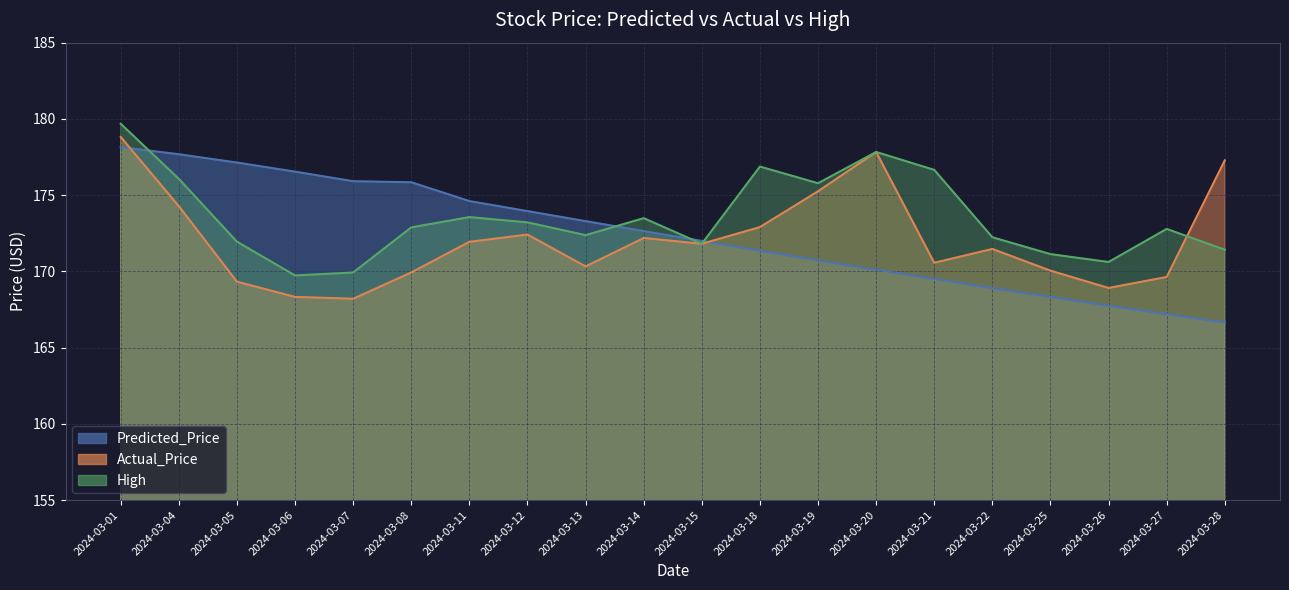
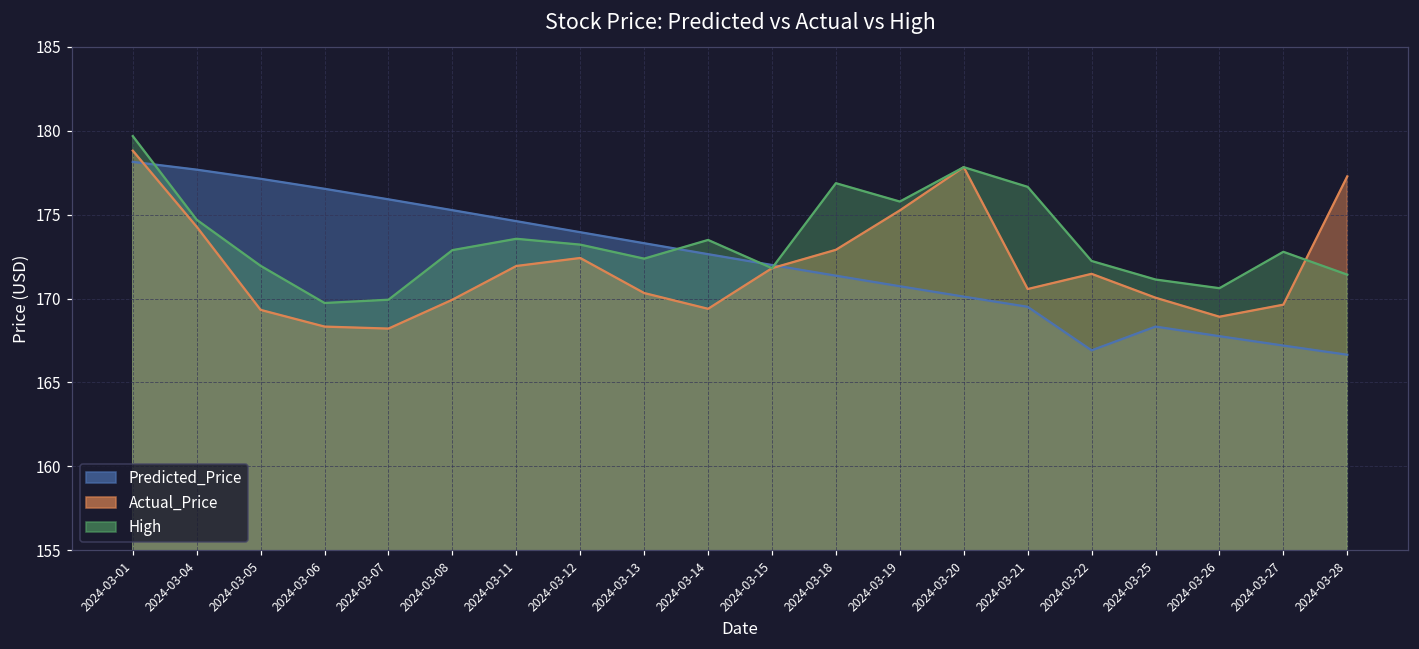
High, 2024-03-04: 176.1 -> 174.7
Predicted_Price, 2024-03-08: 175.8 -> 175.3
Actual_Price, 2024-03-14: 172.2 -> 169.4
Predicted_Price, 2024-03-22: 168.9 -> 166.9
